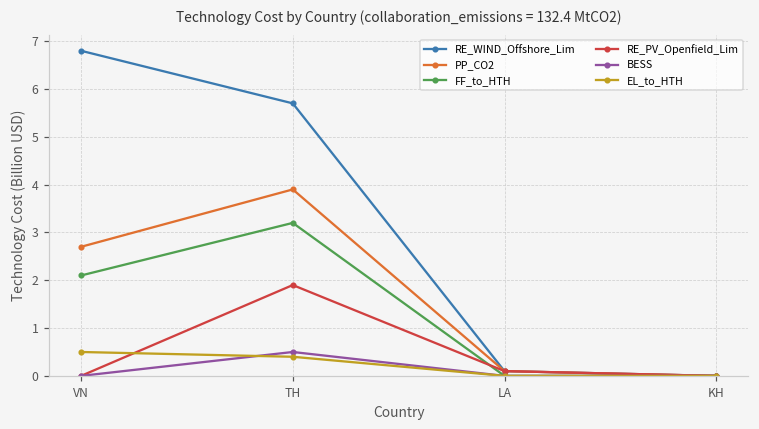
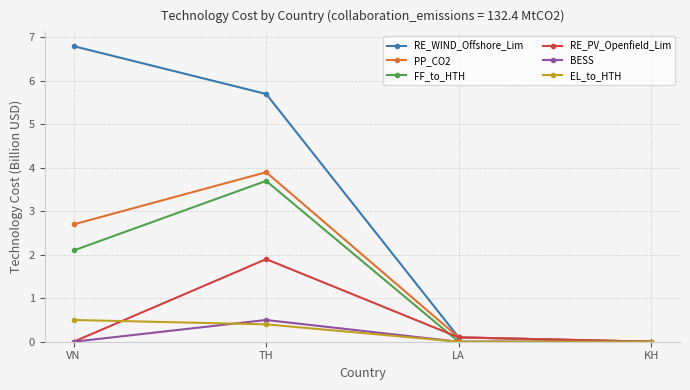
FF_to_HTH, TH: 3.2 -> 3.7
